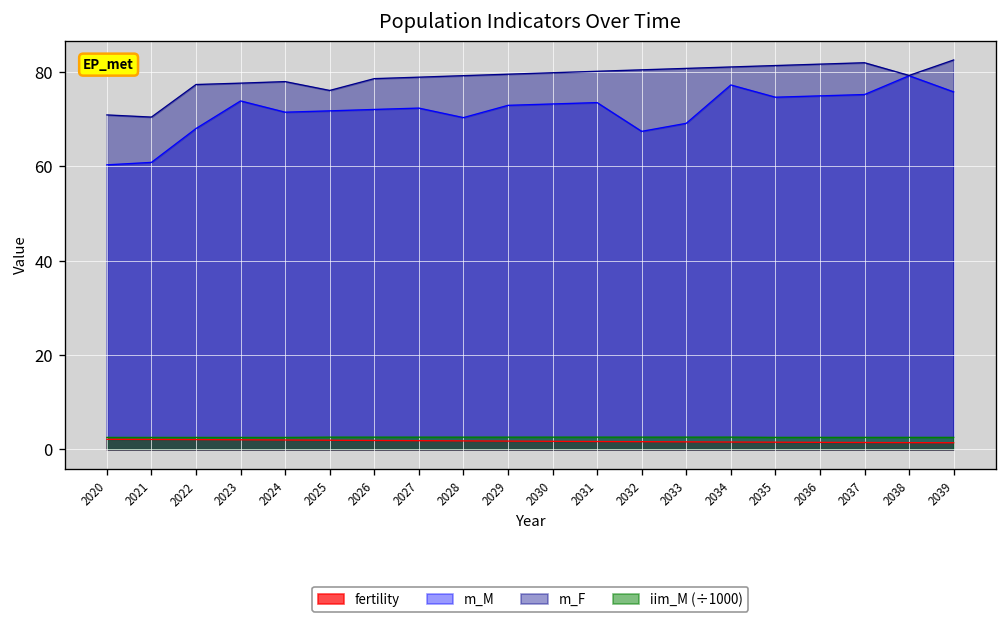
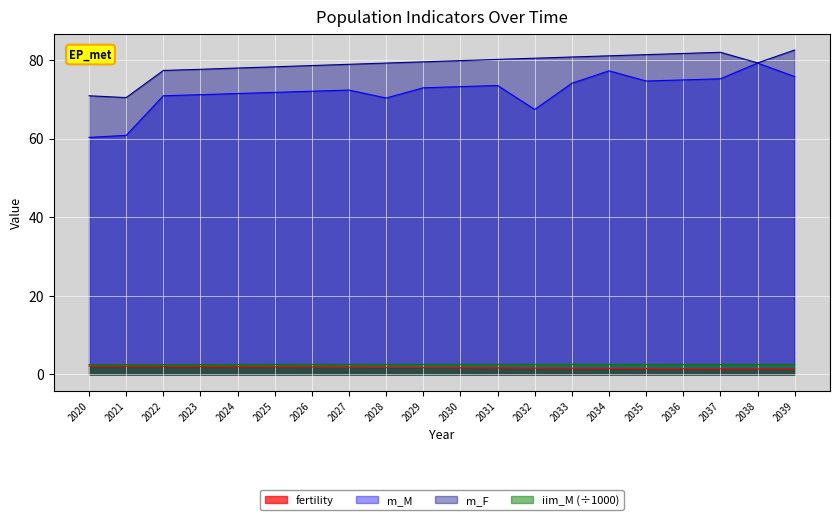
m_M, 2022: 68 -> 71
m_M, 2023: 74 -> 71
m_F, 2025: 76 -> 78
m_M, 2033: 69 -> 74
